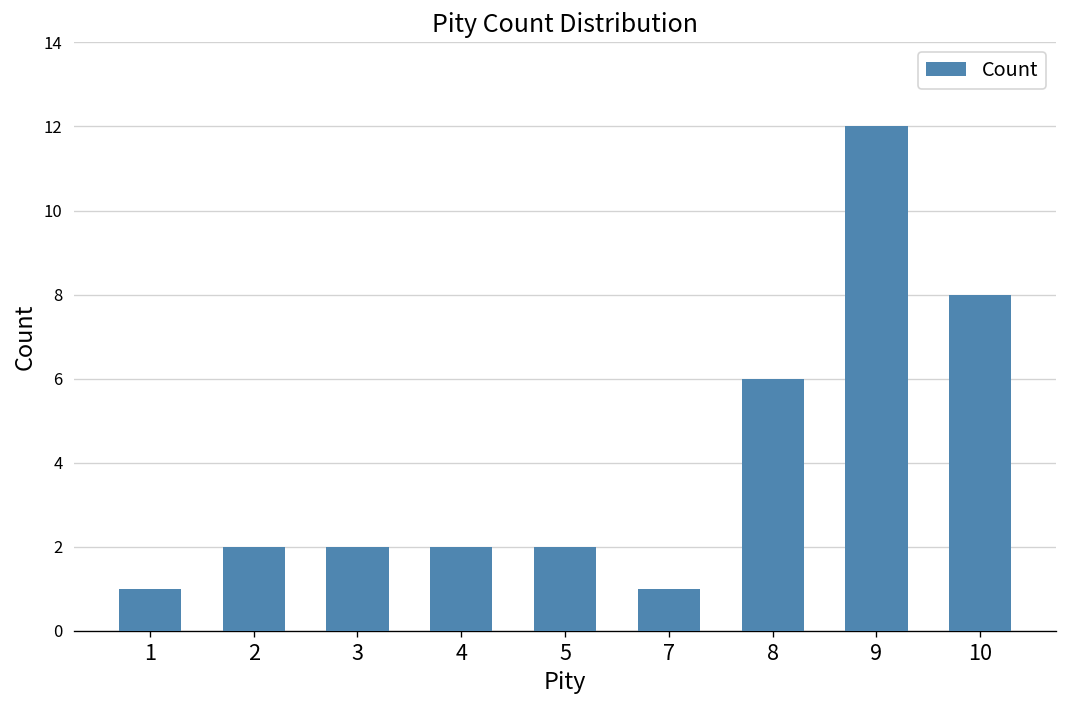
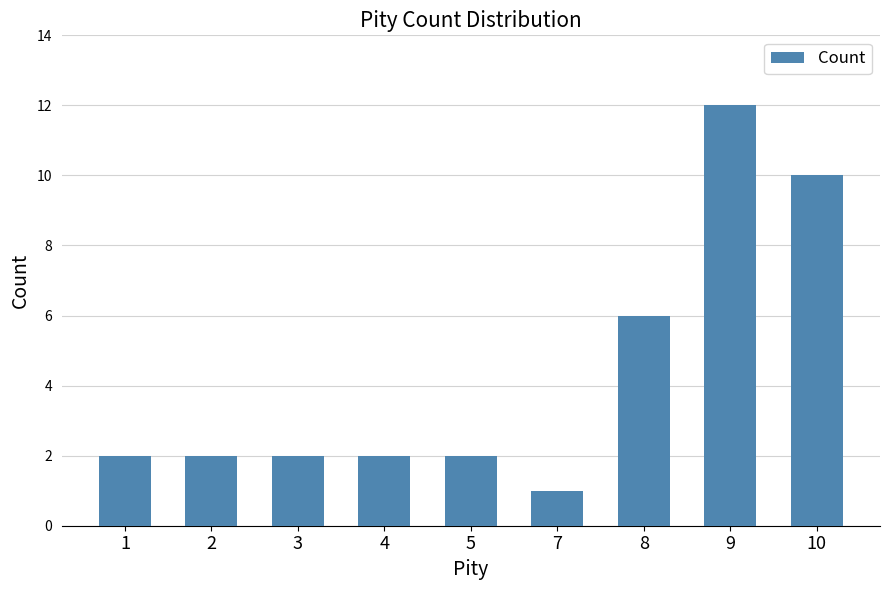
1: 1 -> 2
10: 8 -> 10
